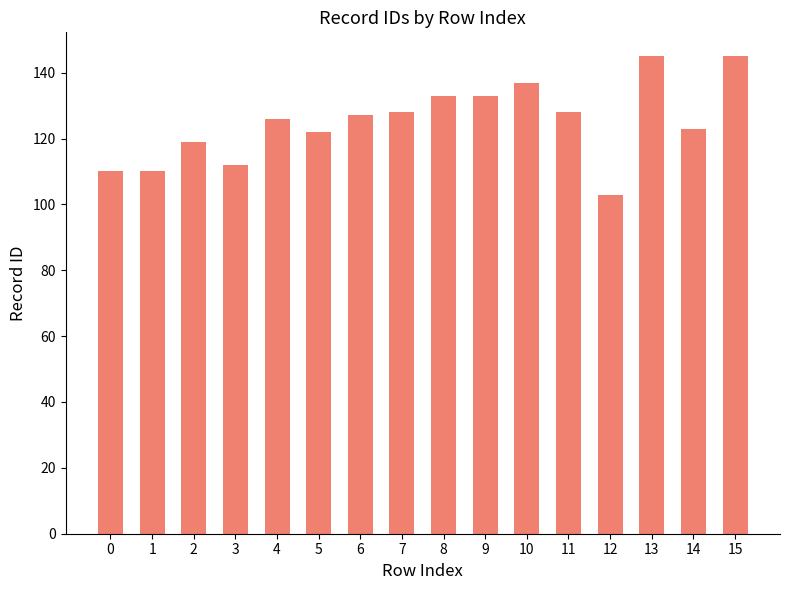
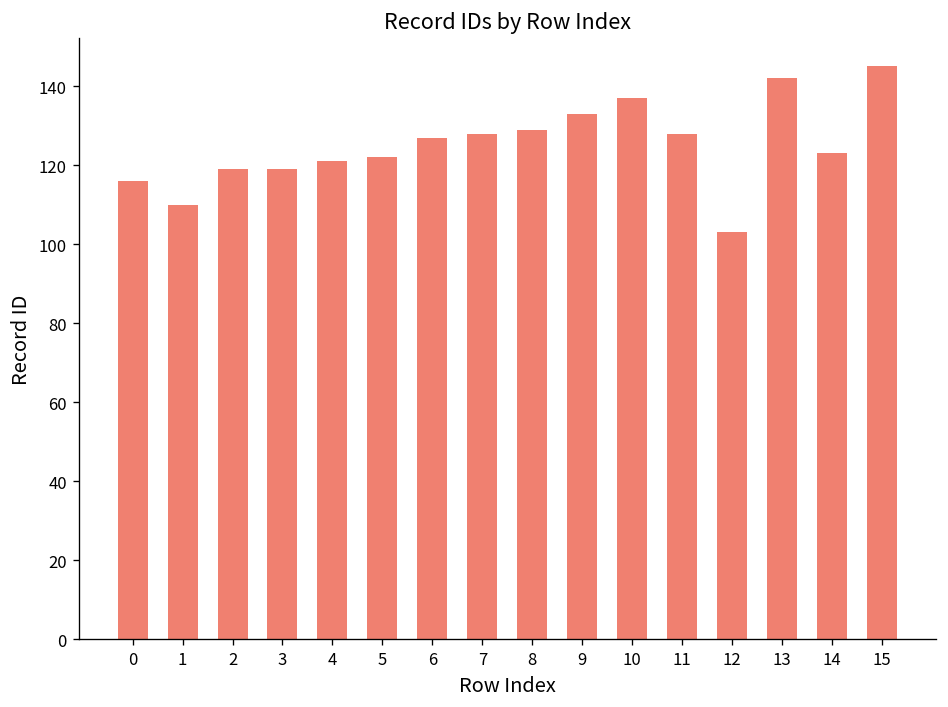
0: 110 -> 116
3: 112 -> 119
4: 126 -> 121
8: 133 -> 129
13: 145 -> 142
